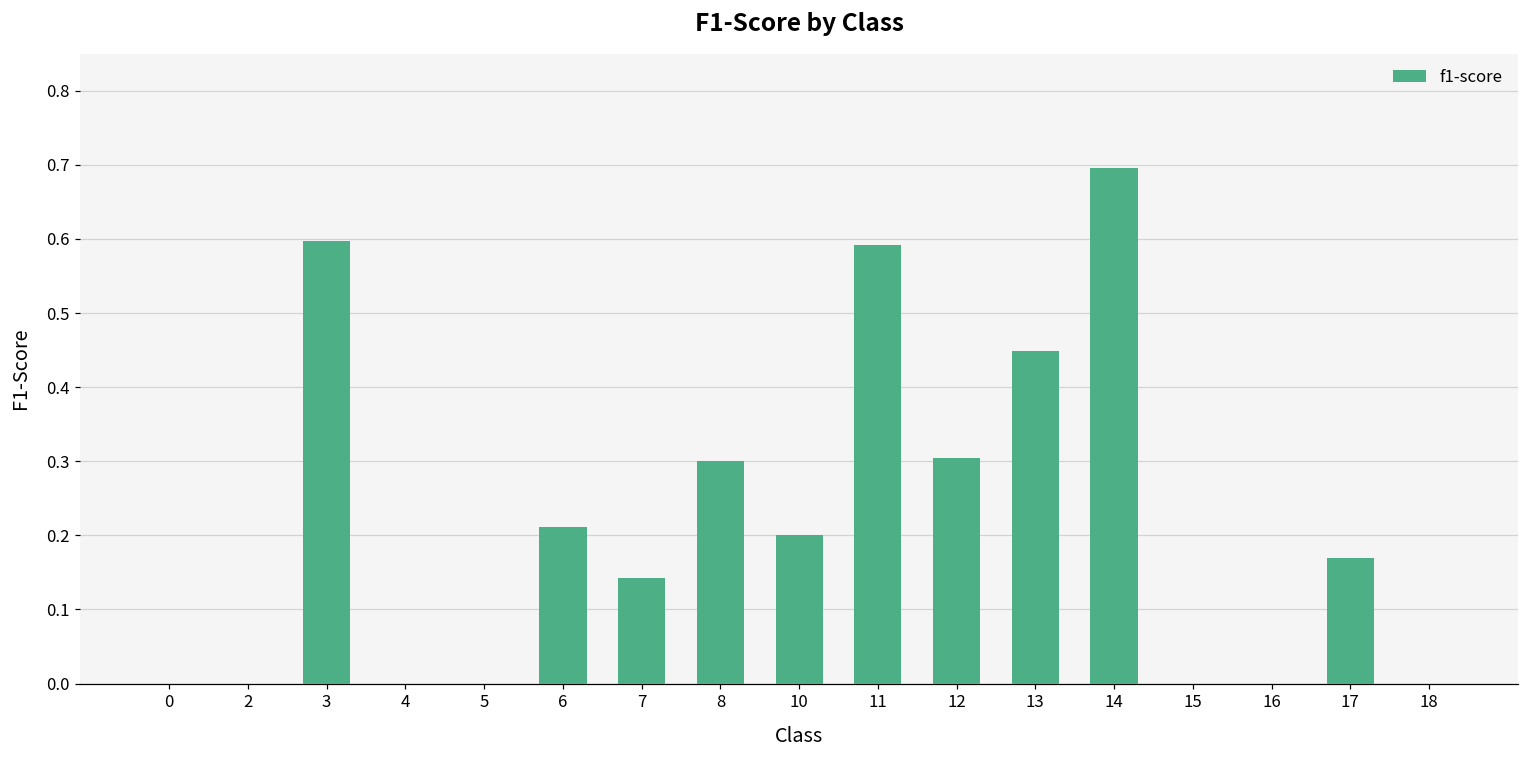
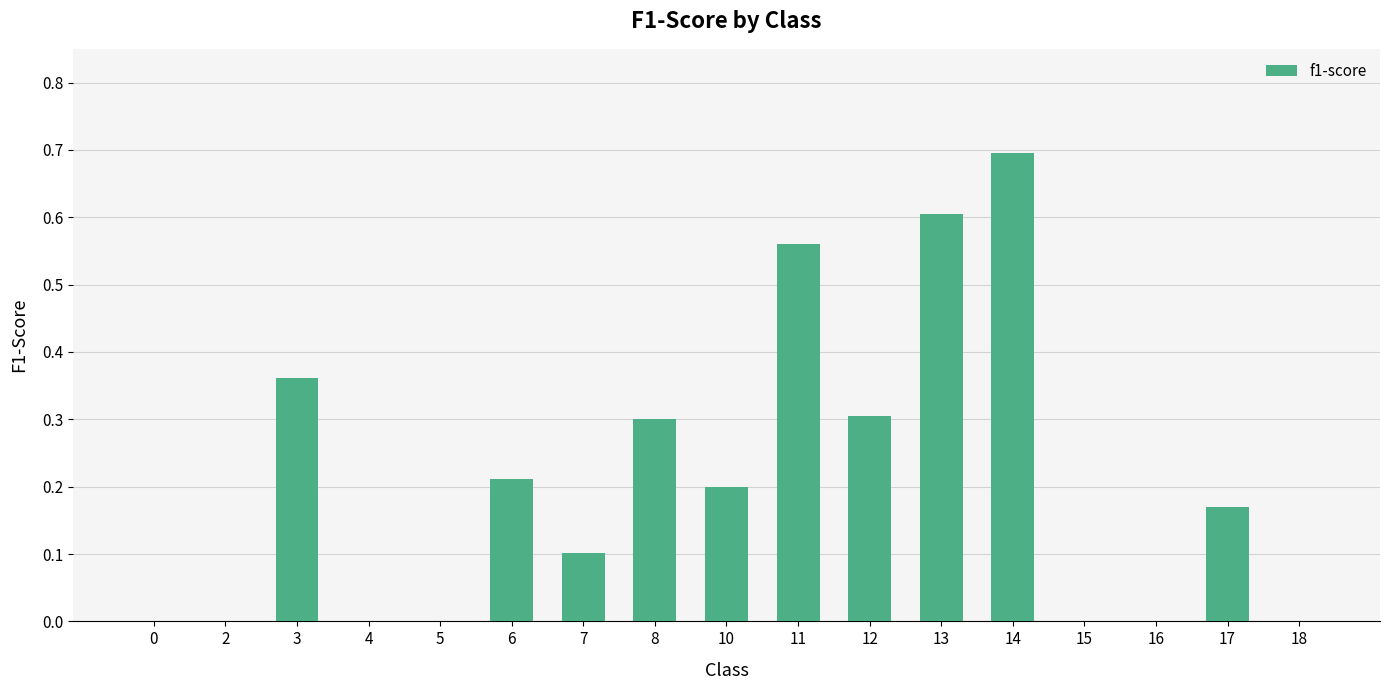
3: 0.60 -> 0.36
7: 0.14 -> 0.10
11: 0.59 -> 0.56
13: 0.45 -> 0.60
